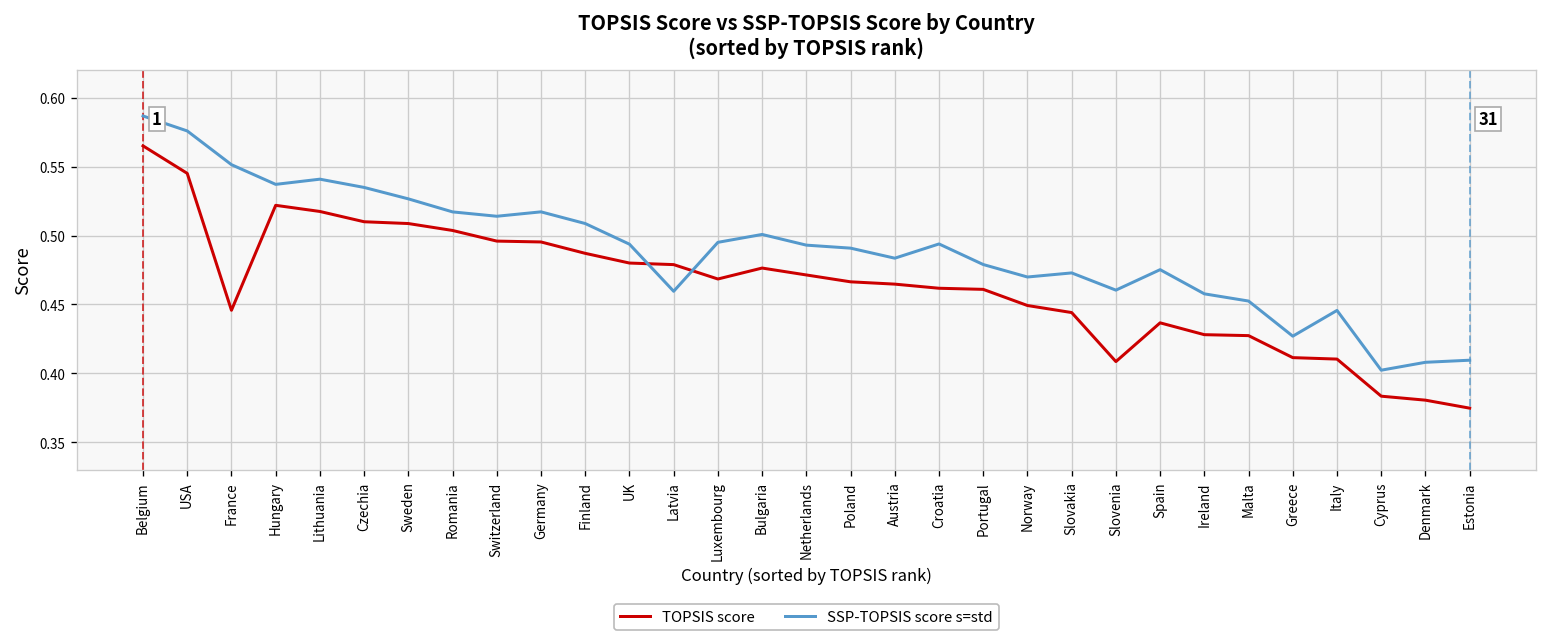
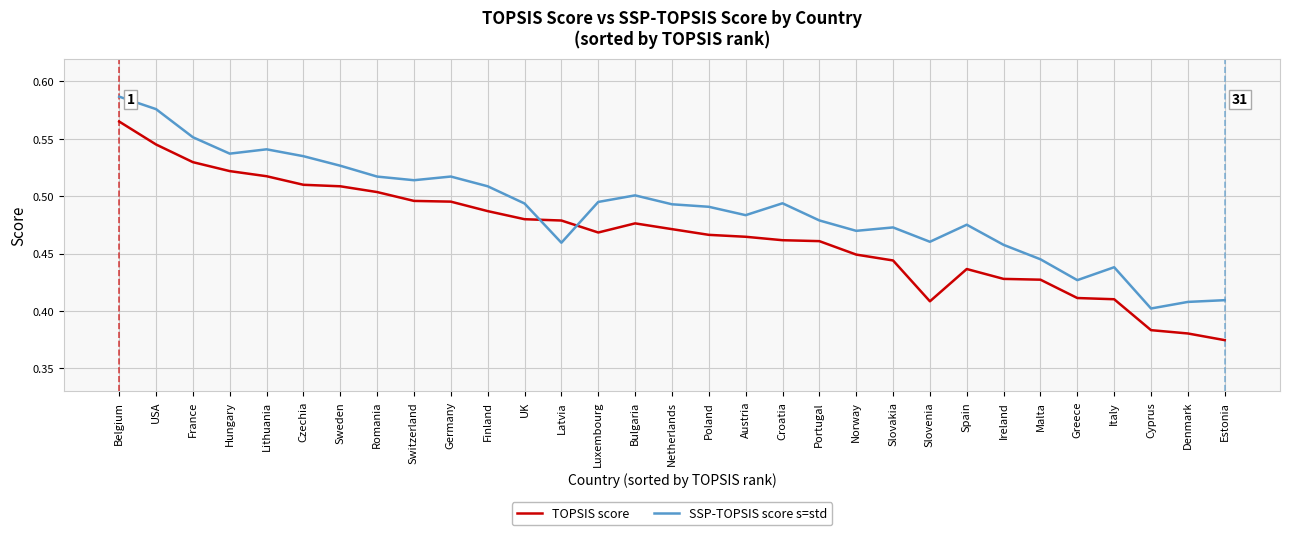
TOPSIS score, France: 0.446 -> 0.530
SSP-TOPSIS score s=std, Malta: 0.452 -> 0.445
SSP-TOPSIS score s=std, Italy: 0.446 -> 0.438
